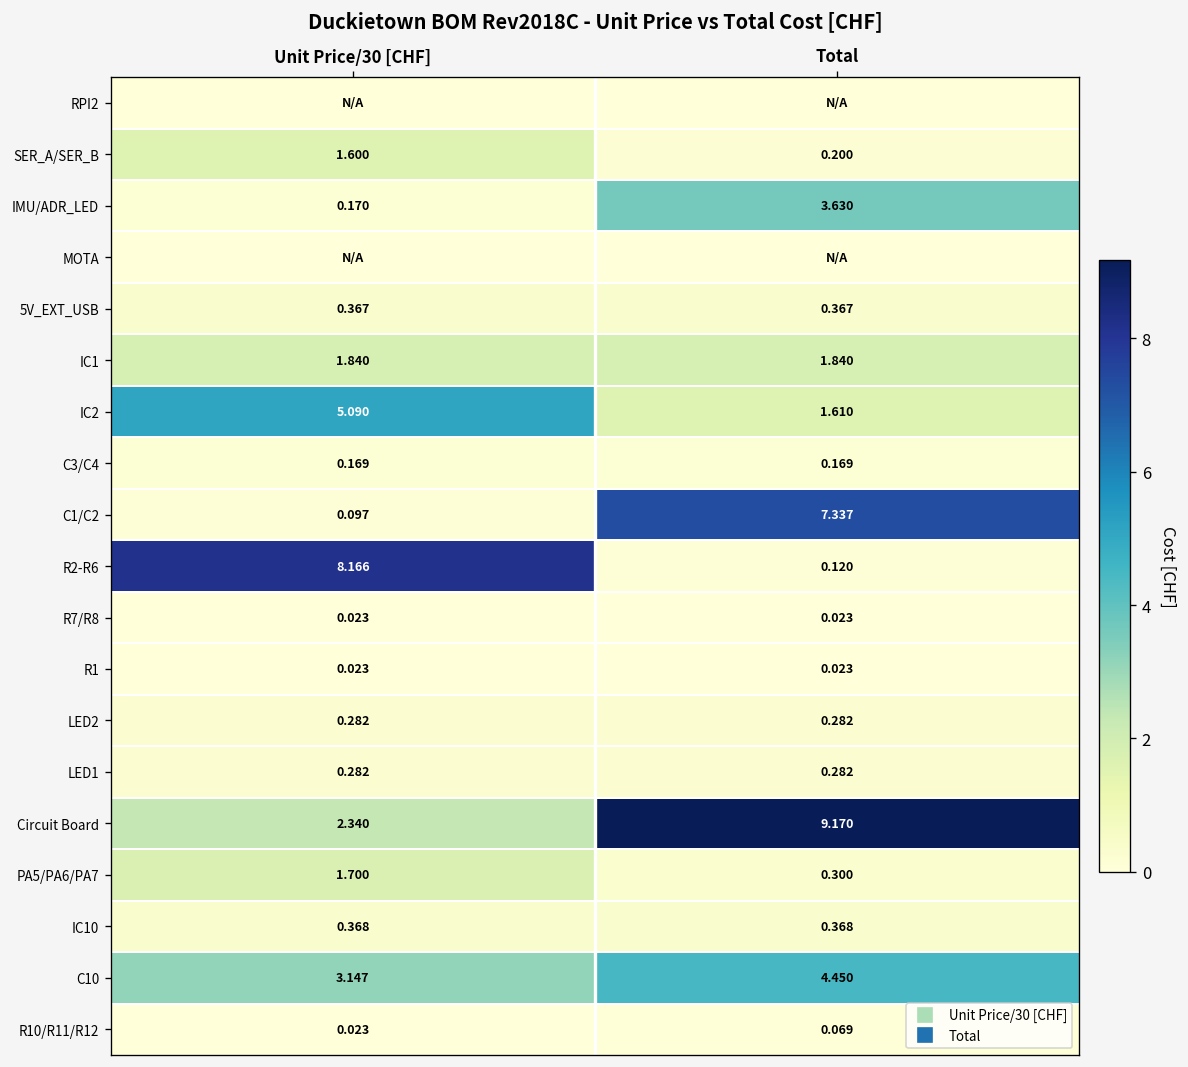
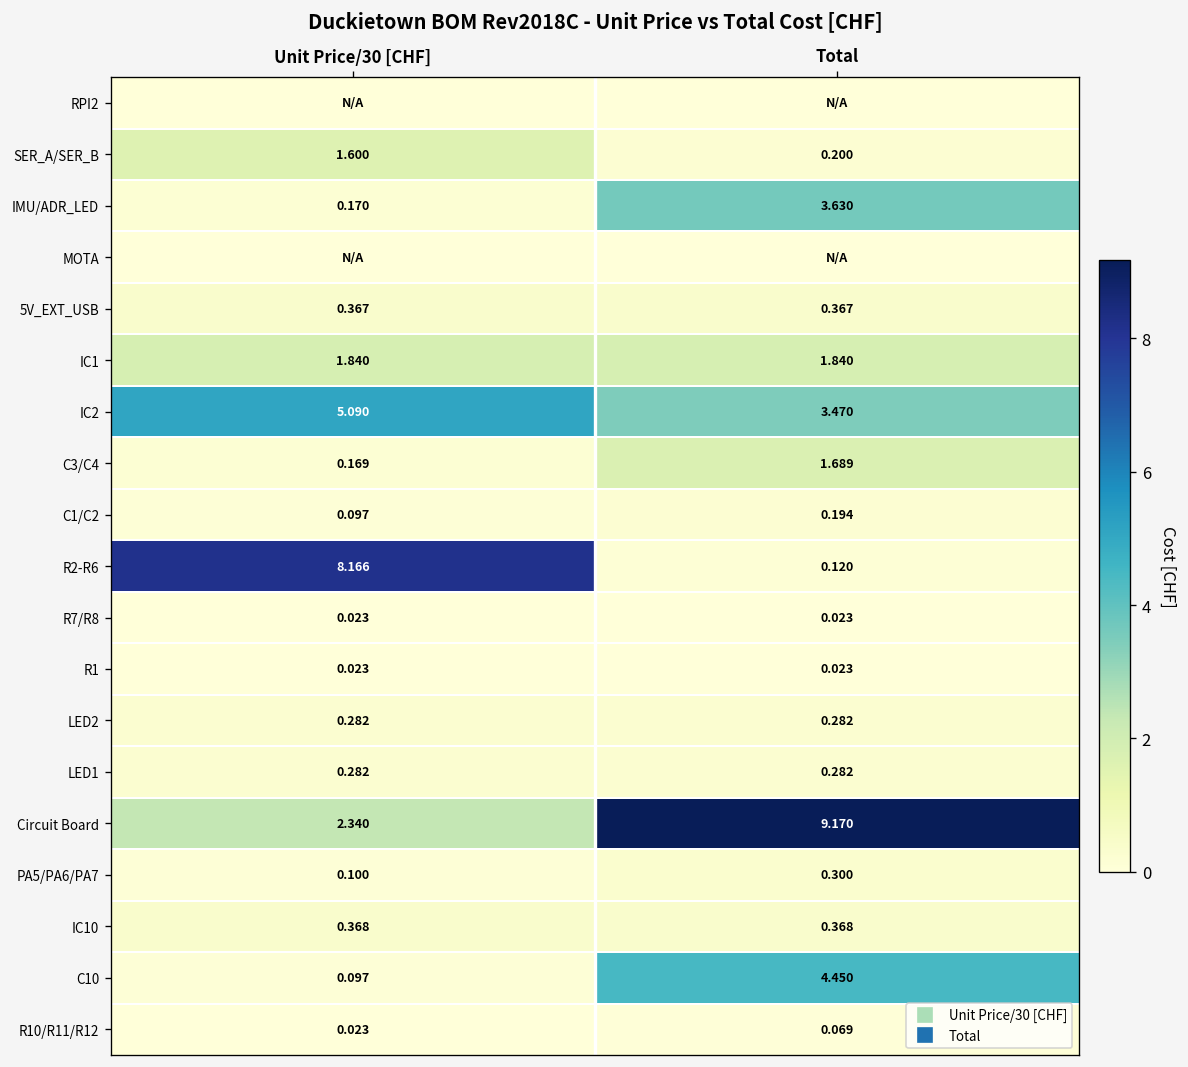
IC2, Total: 1.610 -> 3.470
C3/C4, Total: 0.169 -> 1.689
C1/C2, Total: 7.337 -> 0.194
PA5/PA6/PA7, Unit Price/30 [CHF]: 1.700 -> 0.100
C10, Unit Price/30 [CHF]: 3.147 -> 0.097
